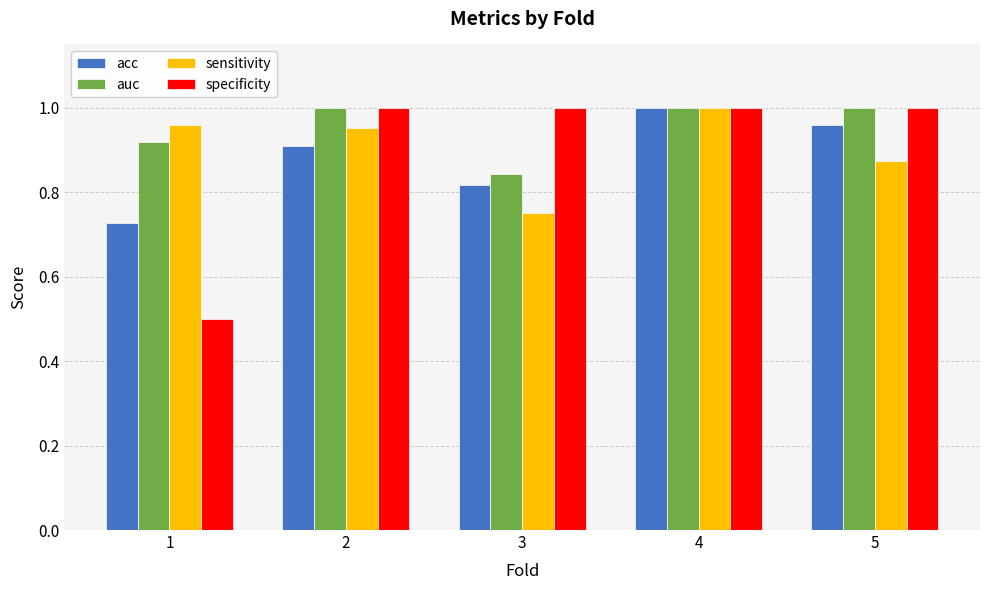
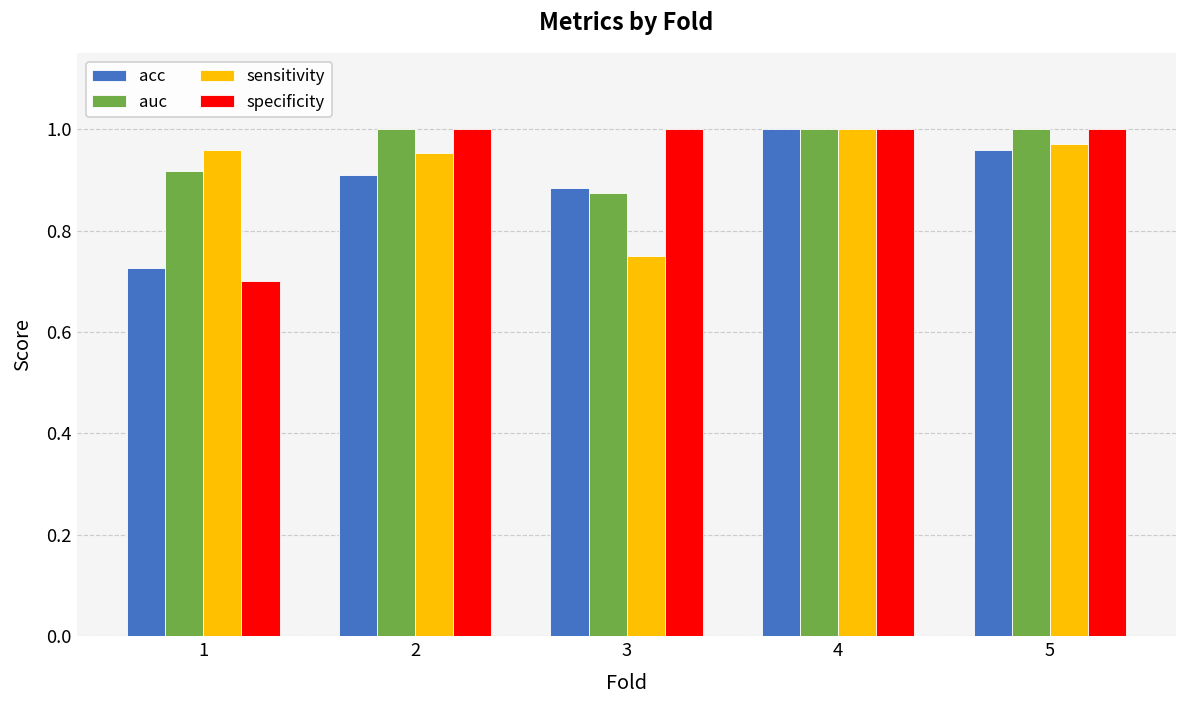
specificity, 1: 0.5 -> 0.7
acc, 3: 0.82 -> 0.88
auc, 3: 0.84 -> 0.88
sensitivity, 5: 0.88 -> 0.97
